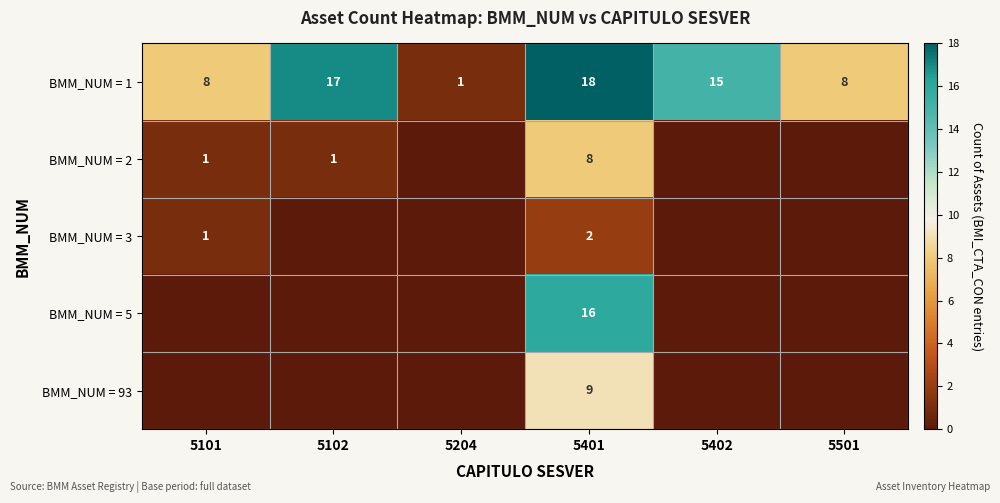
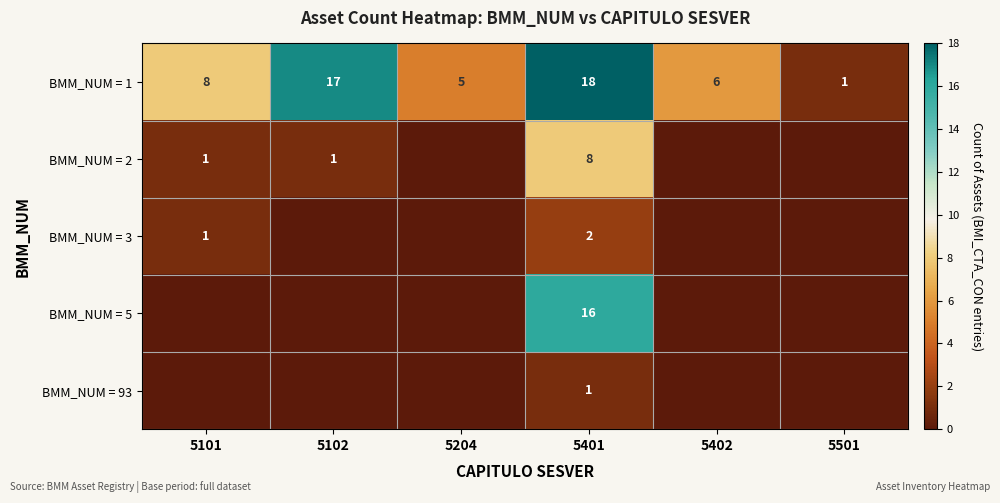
BMM_NUM = 1, 5204: 1 -> 5
BMM_NUM = 1, 5402: 15 -> 6
BMM_NUM = 1, 5501: 8 -> 1
BMM_NUM = 93, 5401: 9 -> 1
